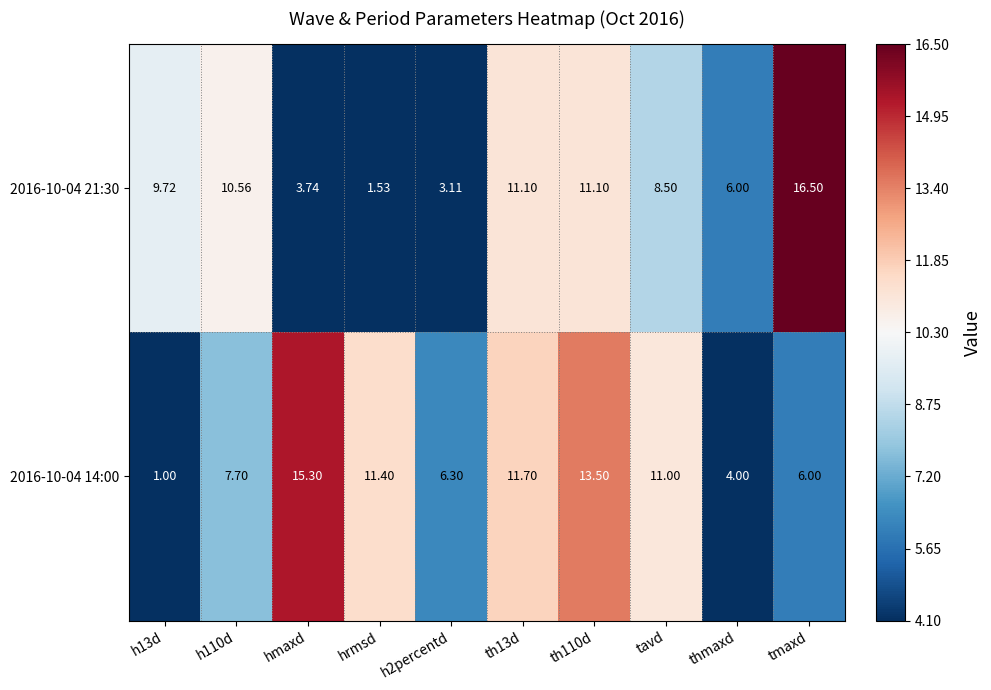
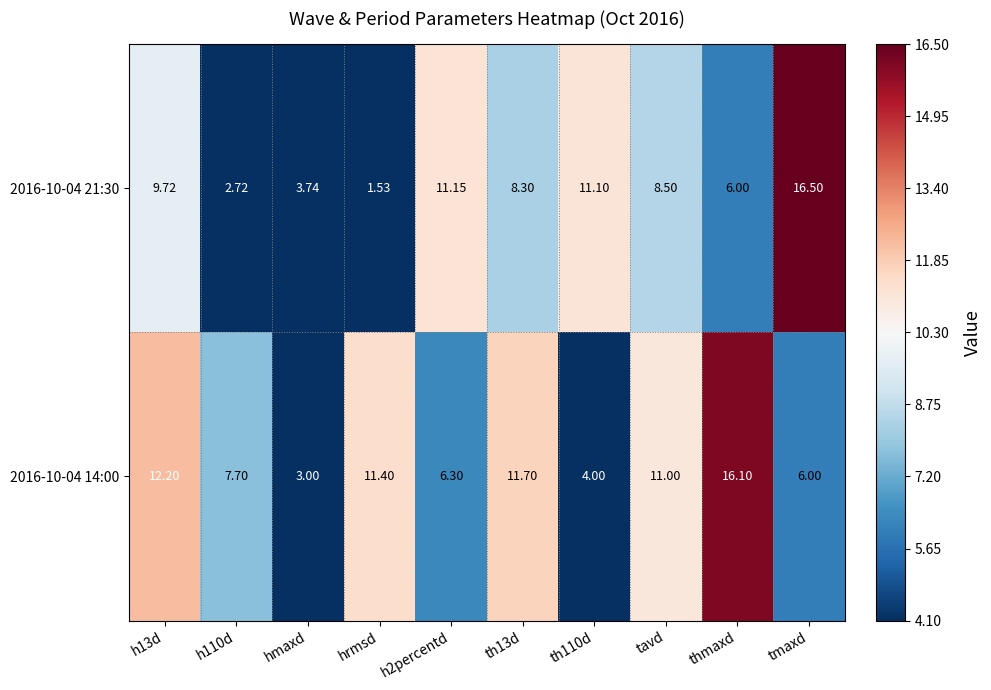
2016-10-04 21:30, h110d: 10.56 -> 2.72
2016-10-04 21:30, h2percentd: 3.11 -> 11.15
2016-10-04 21:30, th13d: 11.10 -> 8.30
2016-10-04 14:00, h13d: 1.00 -> 12.20
2016-10-04 14:00, hmaxd: 15.30 -> 3.00
2016-10-04 14:00, th110d: 13.50 -> 4.00
2016-10-04 14:00, thmaxd: 4.00 -> 16.10
